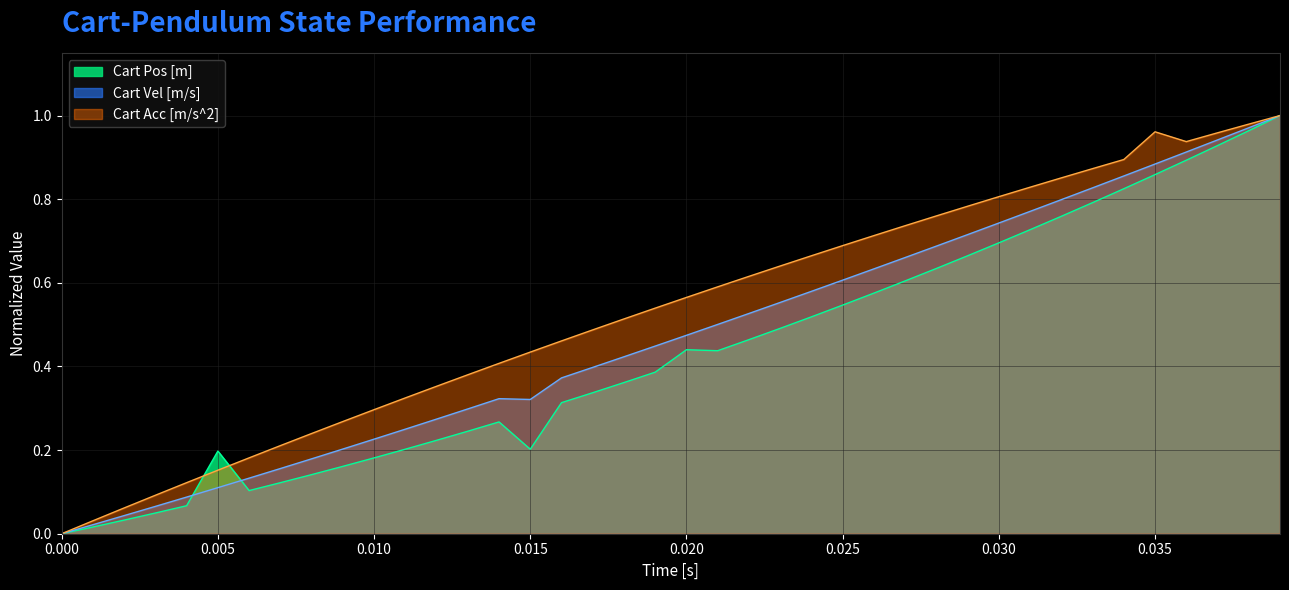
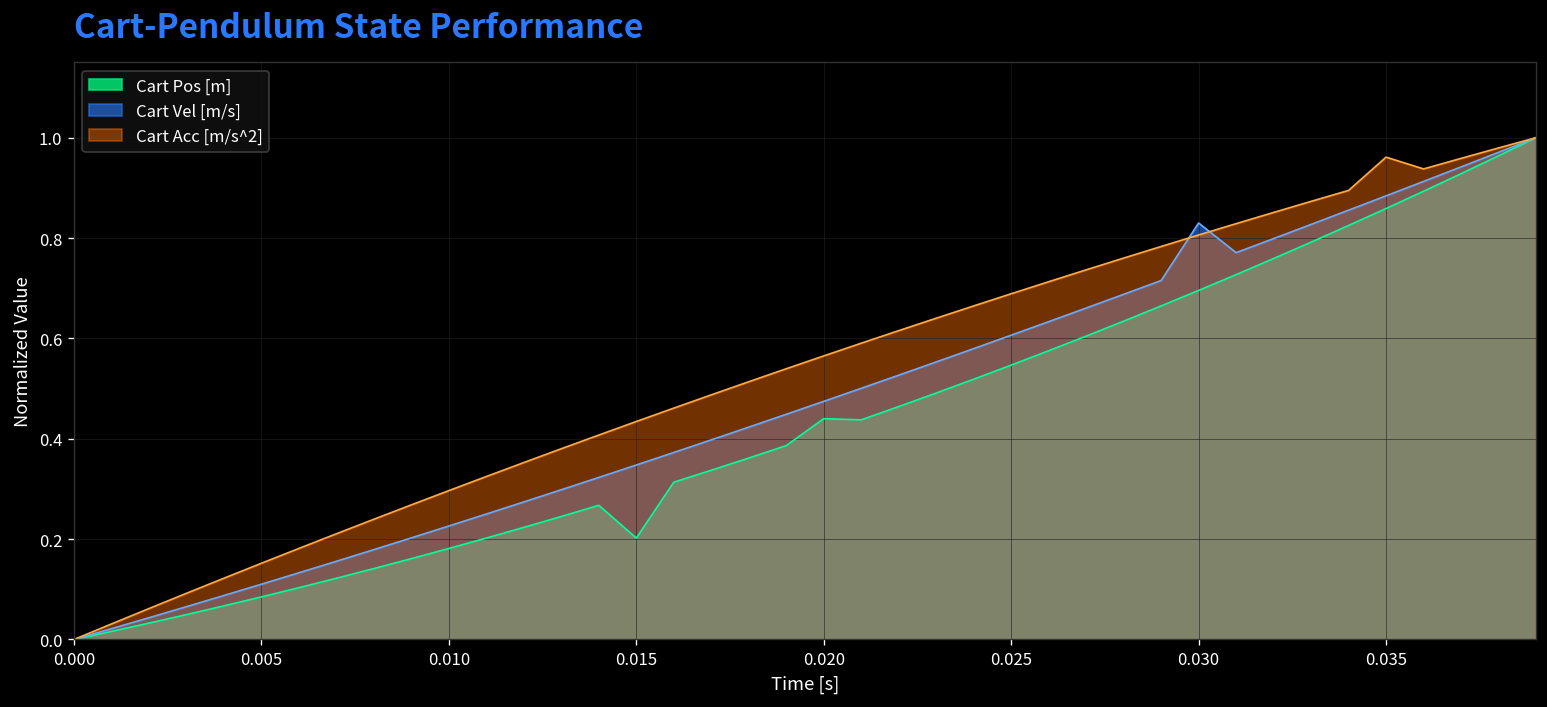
Cart Pos [m], 0.005: 0.20 -> 0.08
Cart Vel [m/s], 0.015: 0.32 -> 0.35
Cart Vel [m/s], 0.030: 0.74 -> 0.83
